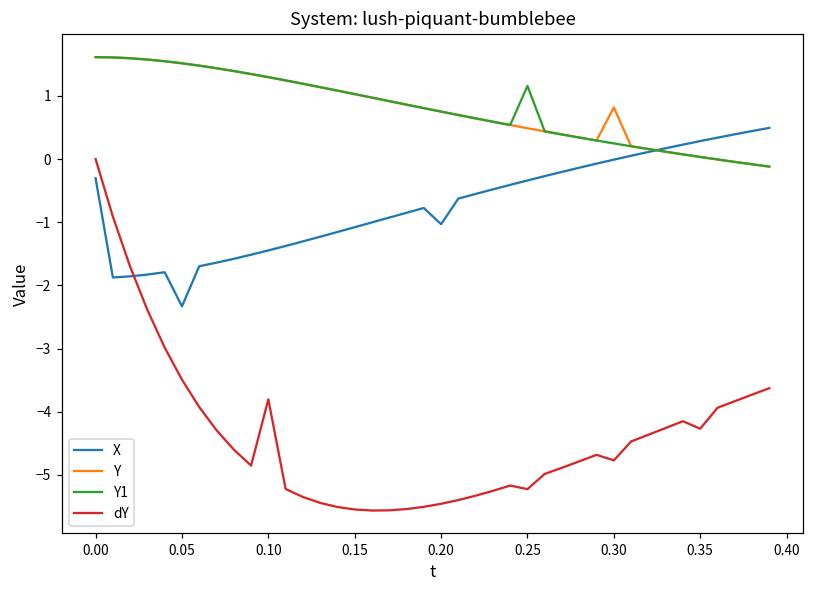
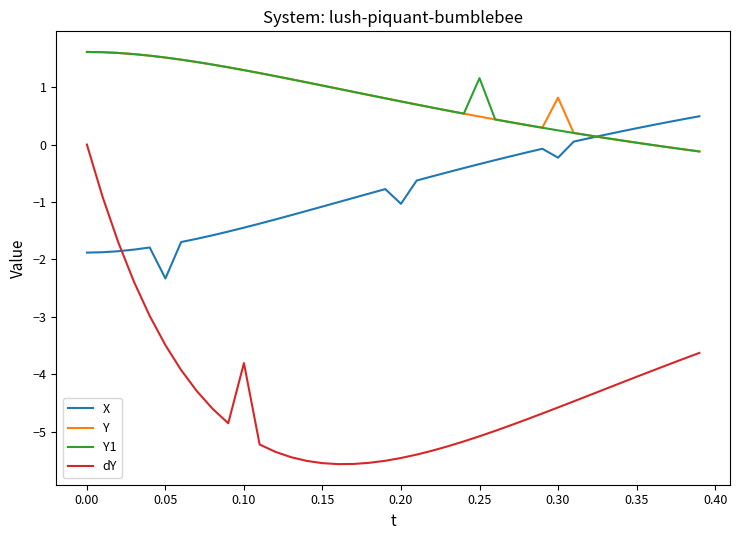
X, 0.00: -0.3 -> -1.9
dY, 0.25: -5.2 -> -5.1
X, 0.30: 0.0 -> -0.2
dY, 0.30: -4.8 -> -4.6
dY, 0.35: -4.3 -> -4.0
